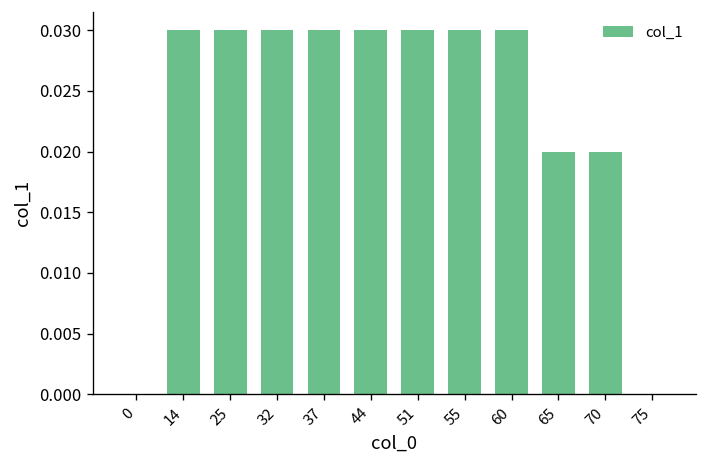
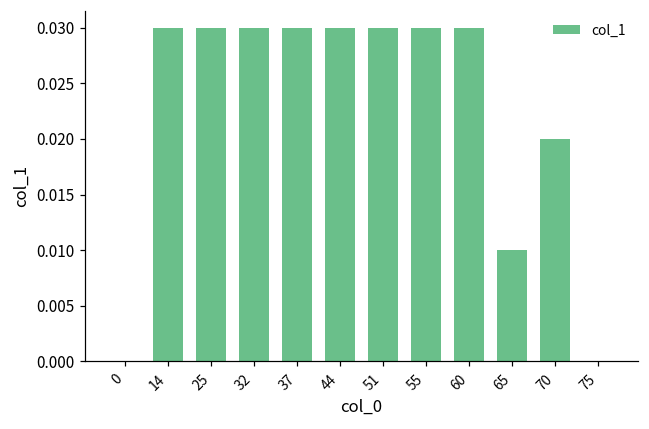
65: 0.02 -> 0.01
